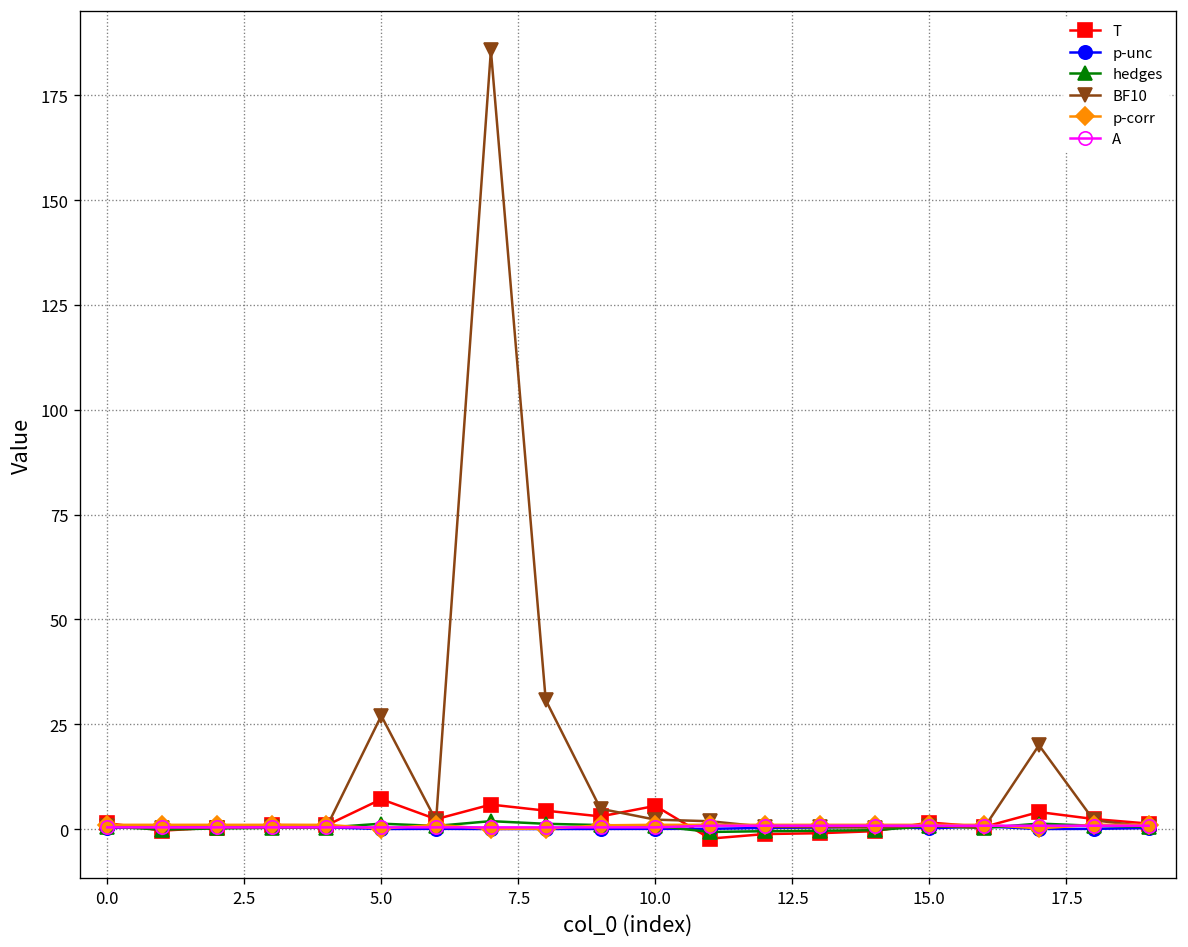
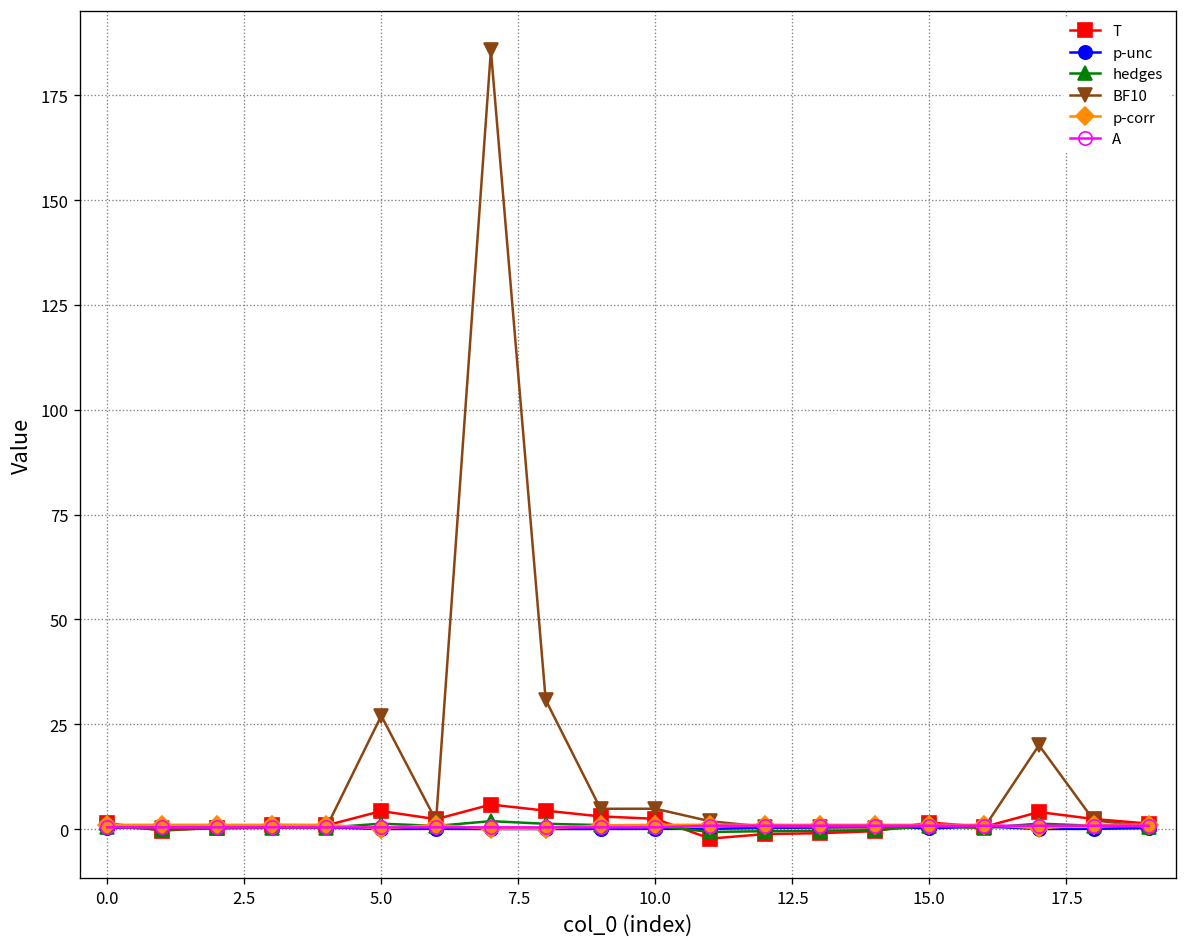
T, 5.0: 7 -> 4
T, 10.0: 6 -> 2
BF10, 10.0: 2 -> 5
